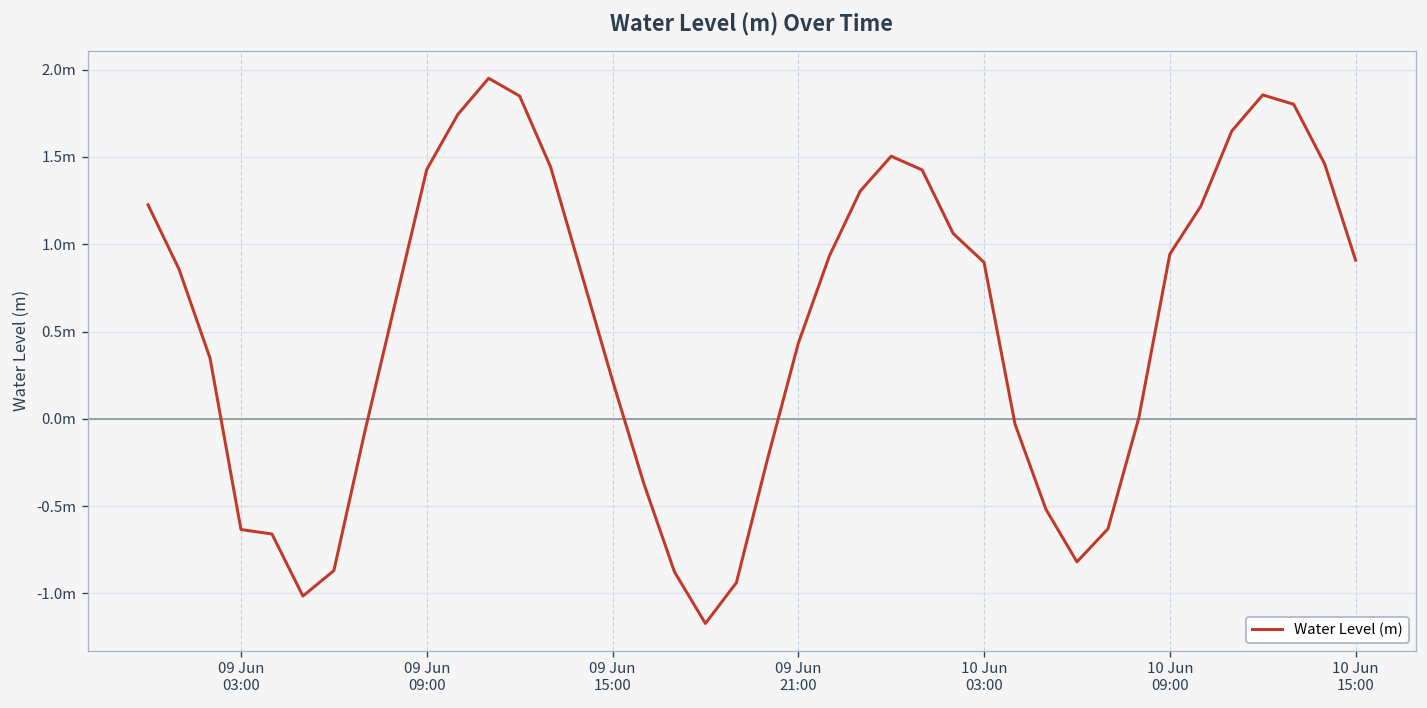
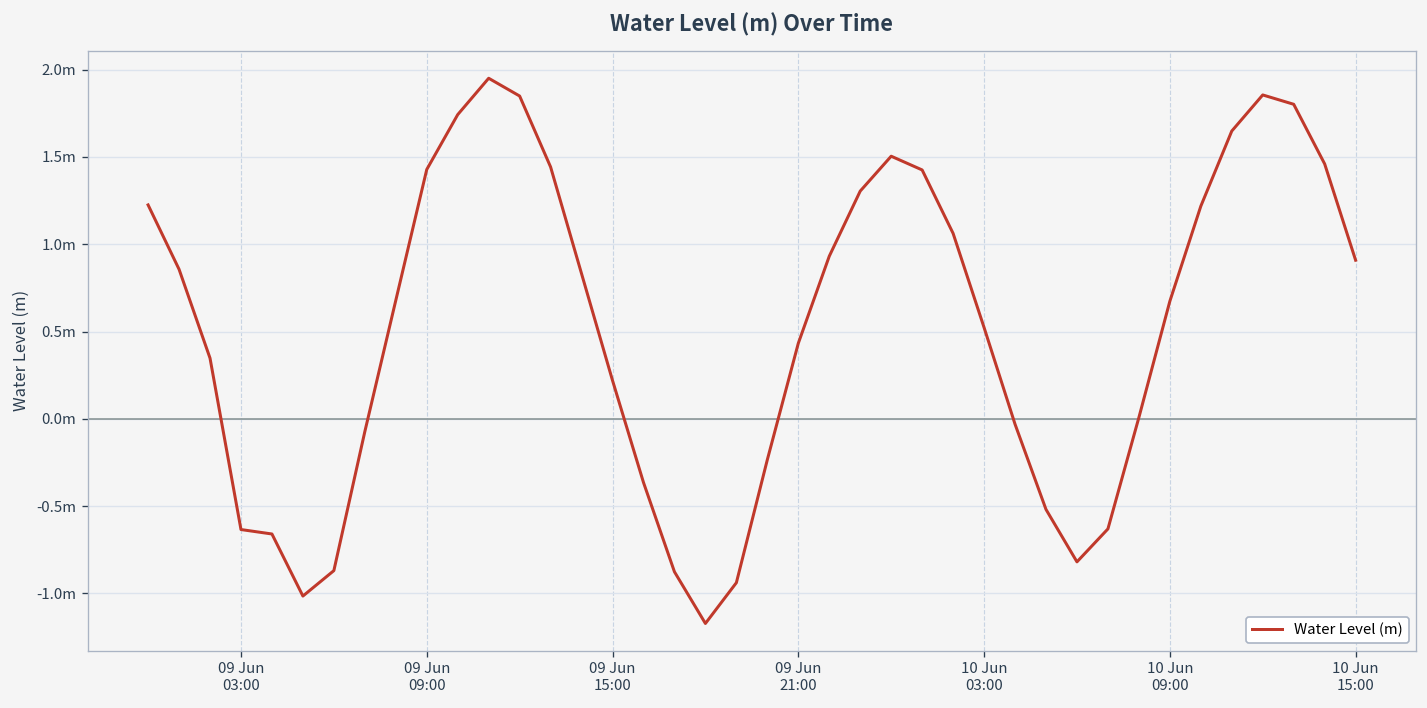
10 Jun 03:00: 0.90m -> 0.52m
10 Jun 09:00: 0.94m -> 0.67m
